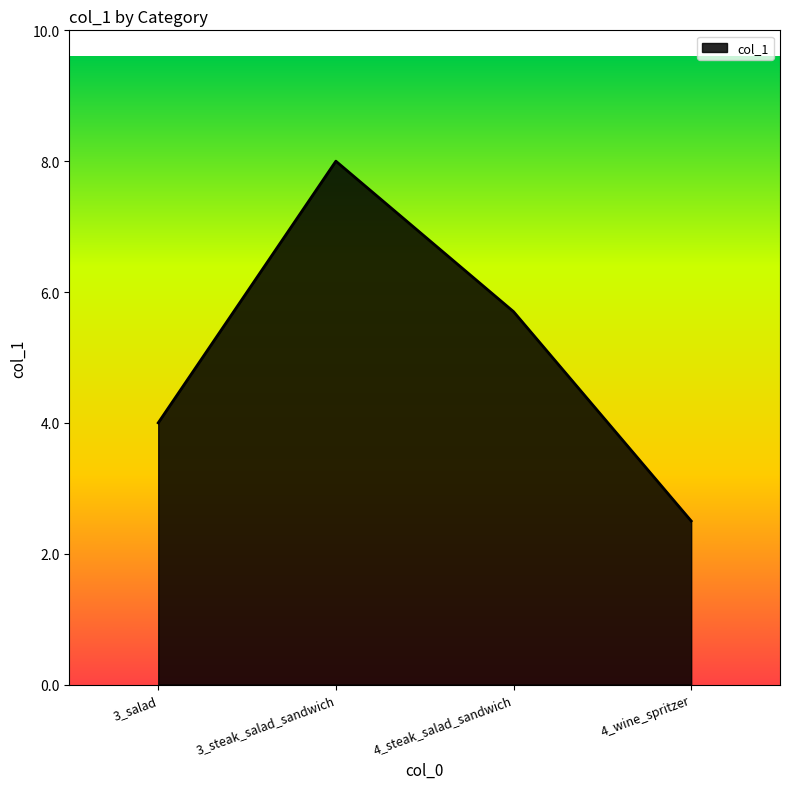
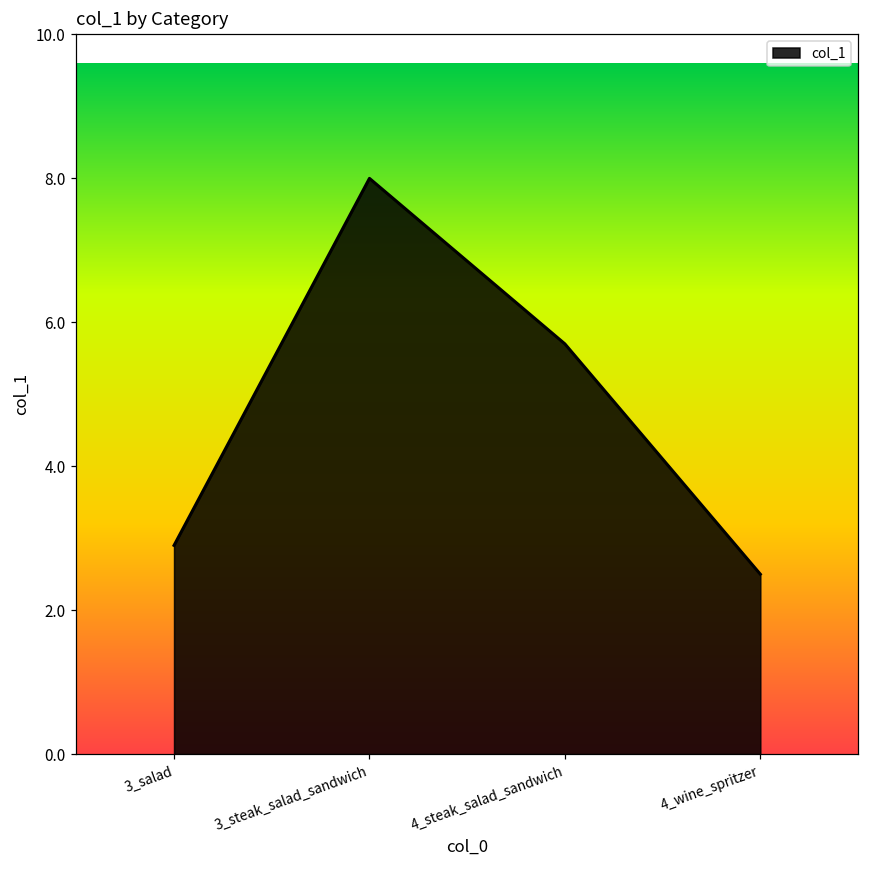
3_salad: 4.0 -> 2.9
